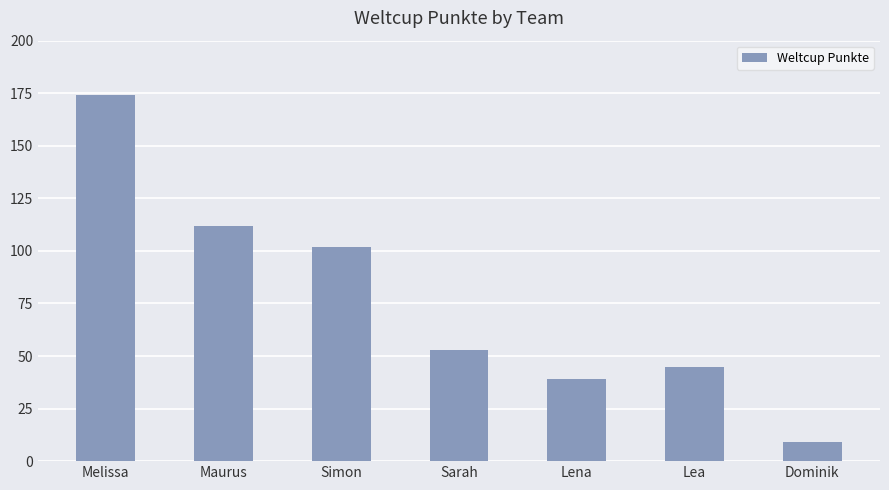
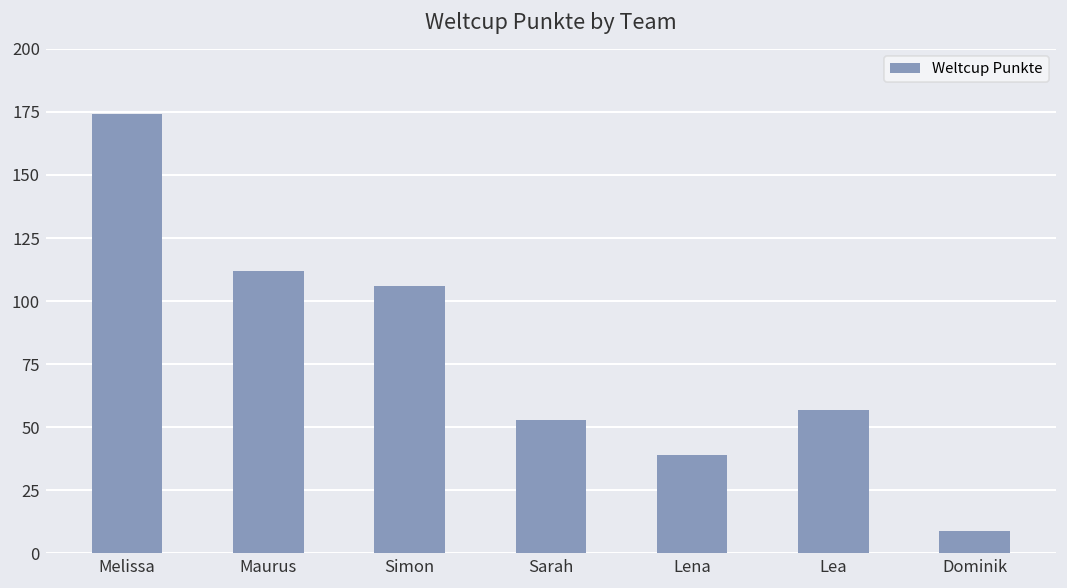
Simon: 102 -> 106
Lea: 45 -> 57
